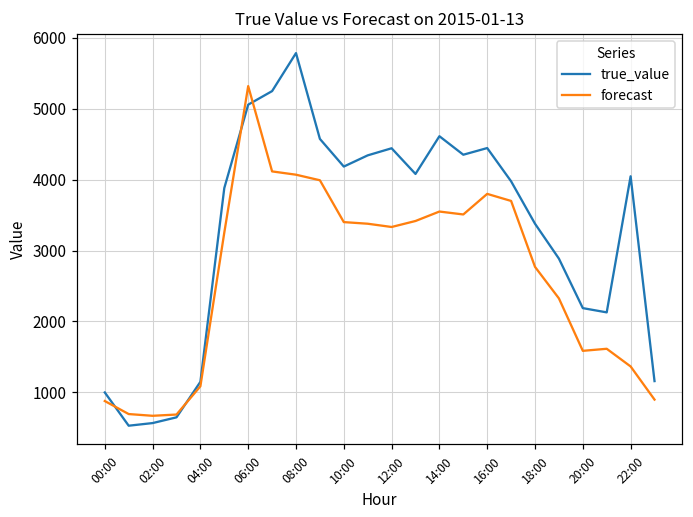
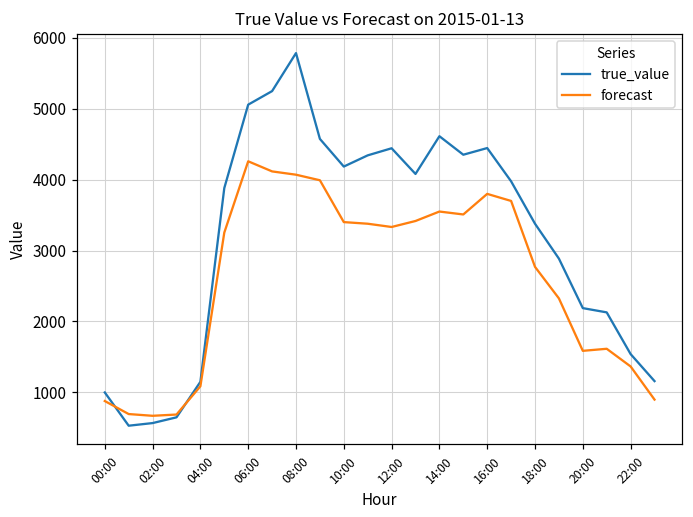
forecast, 06:00: 5300 -> 4300
true_value, 22:00: 4000 -> 1500
